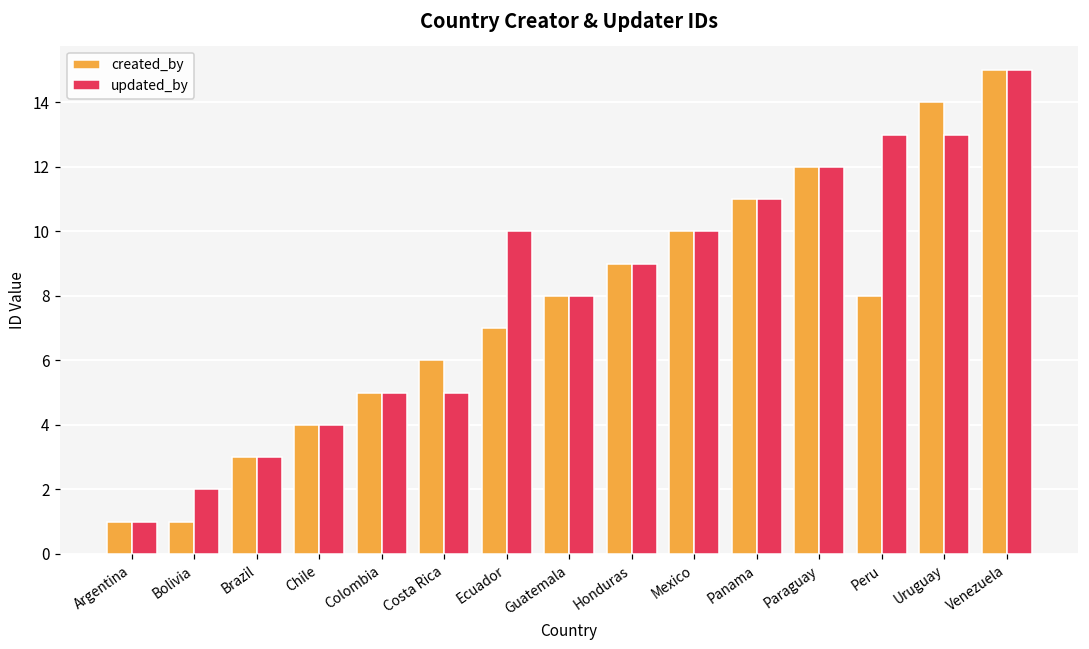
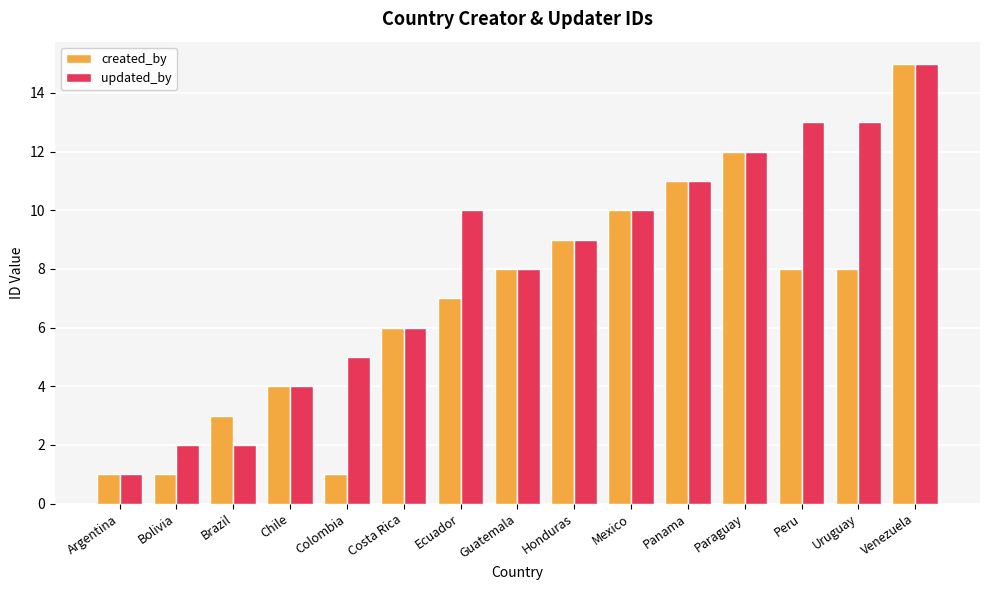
updated_by, Brazil: 3 -> 2
created_by, Colombia: 5 -> 1
updated_by, Costa Rica: 5 -> 6
created_by, Uruguay: 14 -> 8
